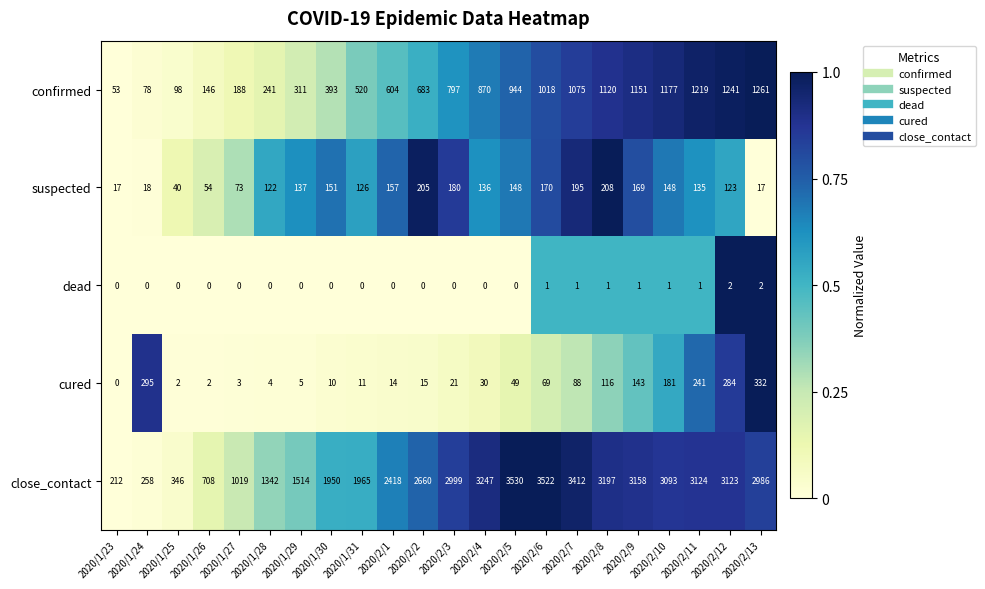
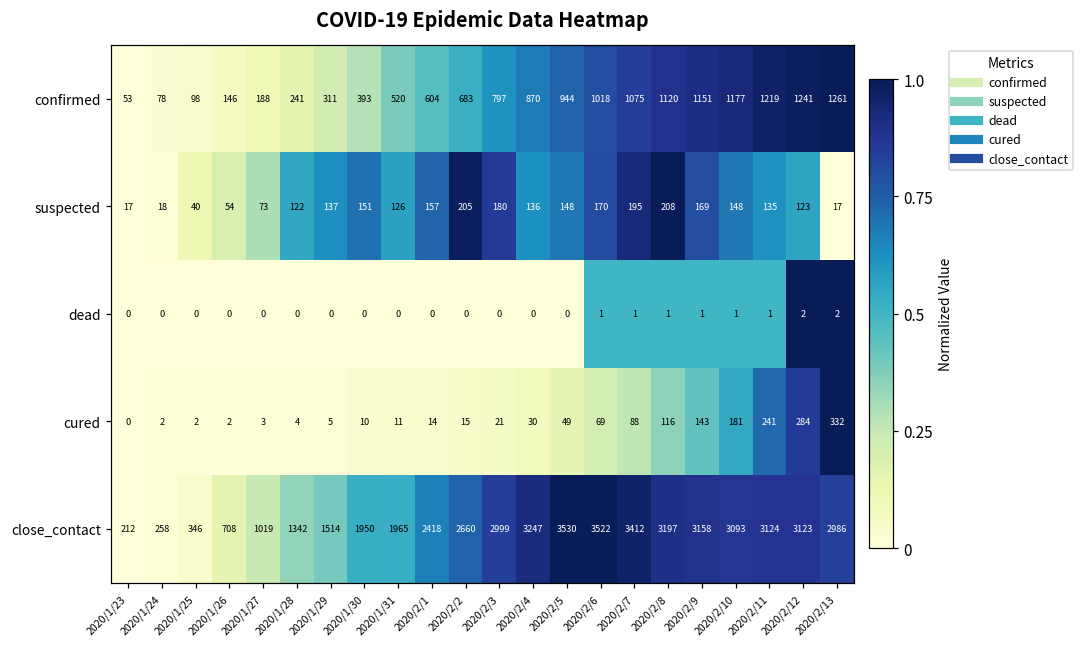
cured, 2020/1/24: 295 -> 2
